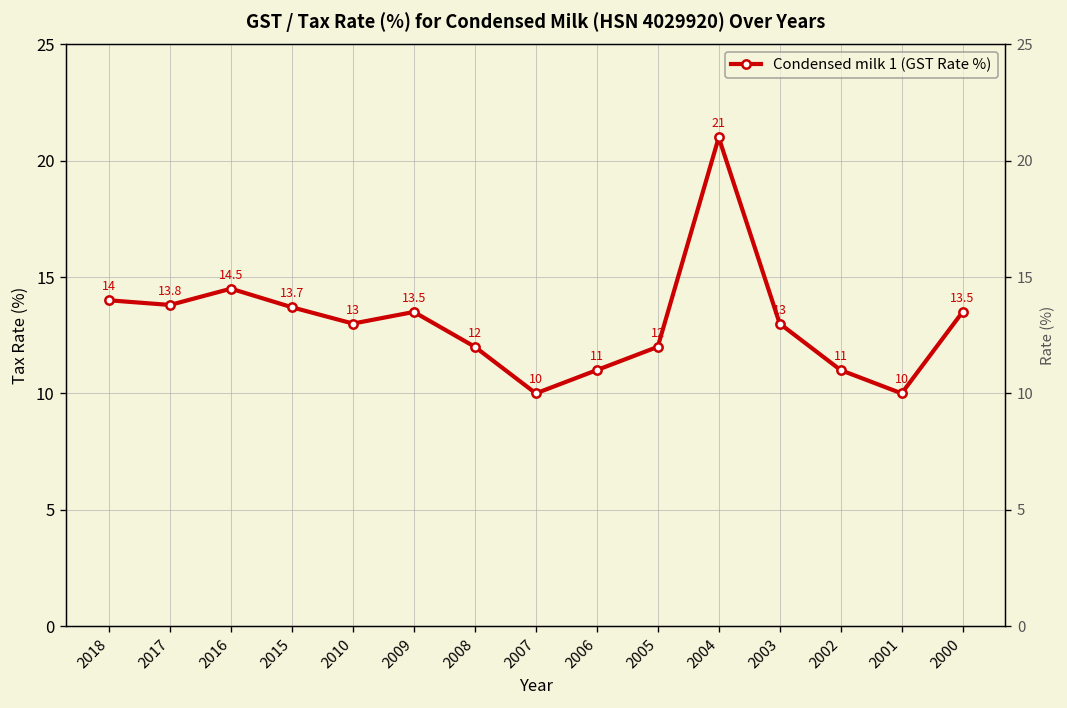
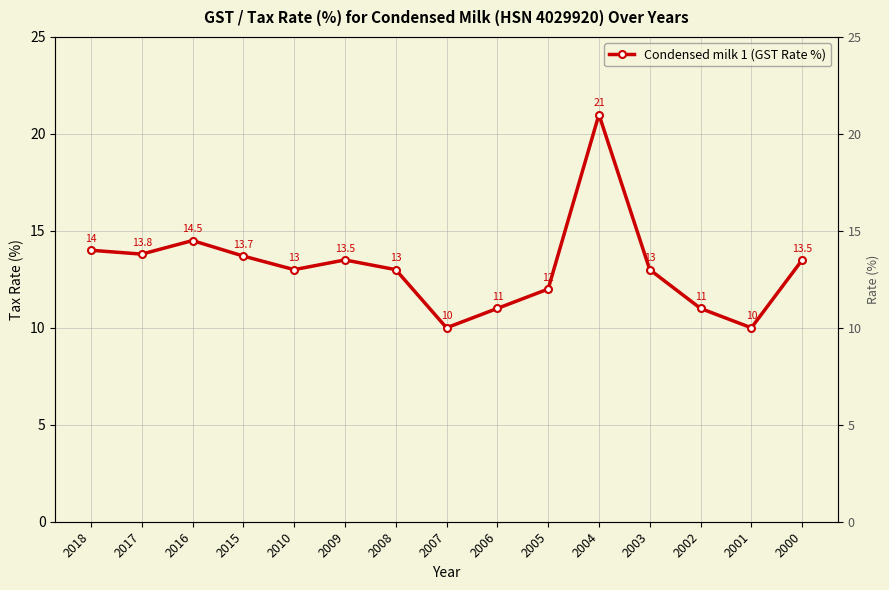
2008: 12 -> 13
